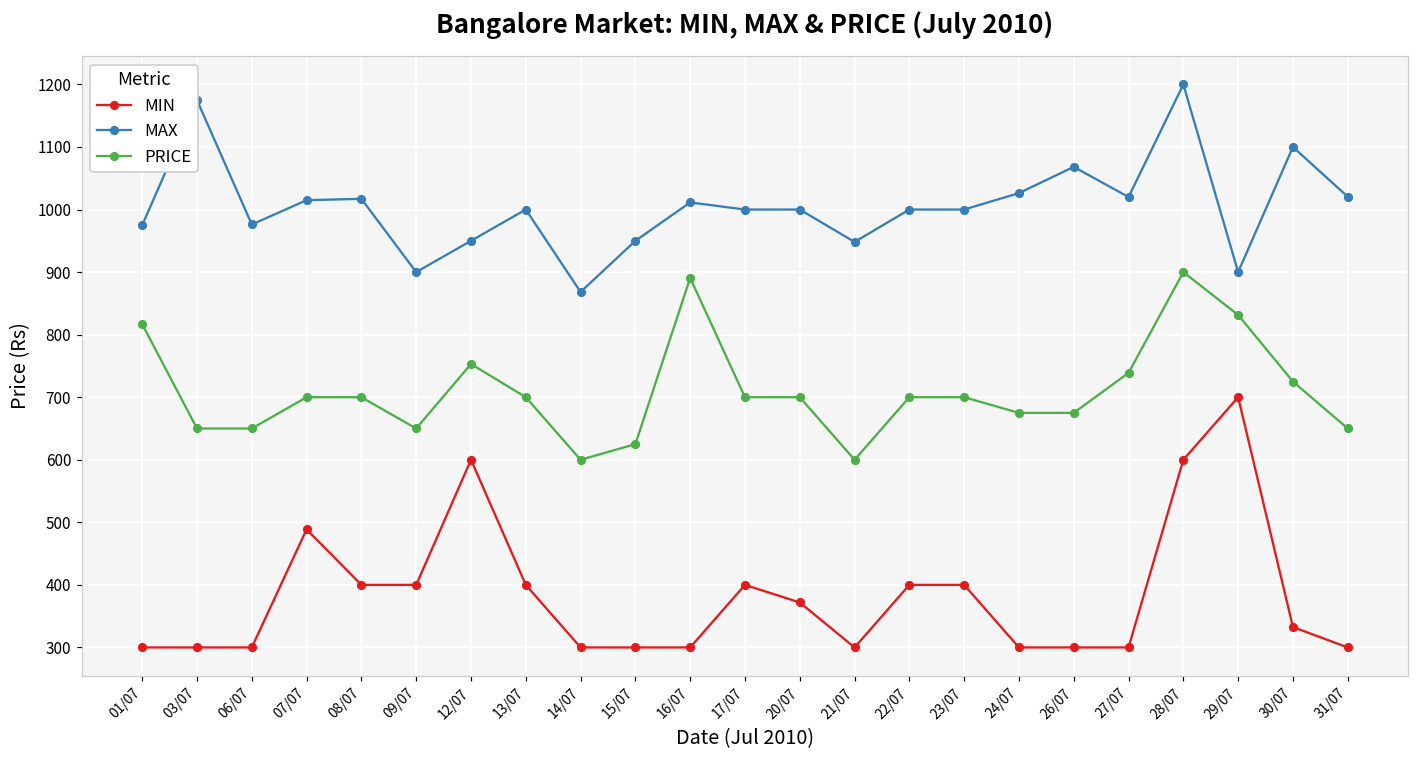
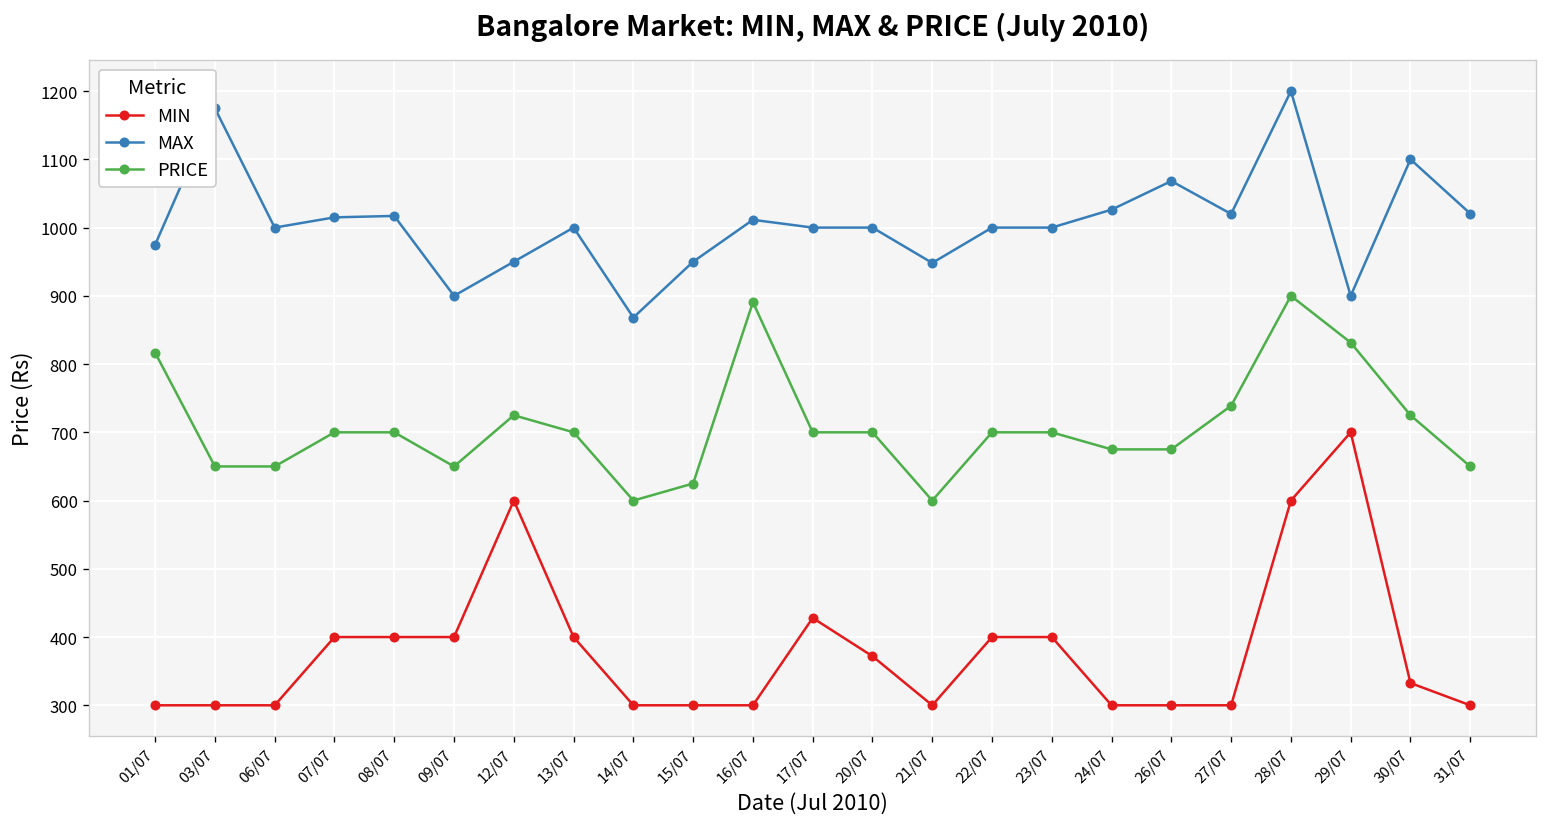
MAX, 06/07: 980 -> 1000
MIN, 07/07: 490 -> 400
PRICE, 12/07: 750 -> 730
MIN, 17/07: 400 -> 430
